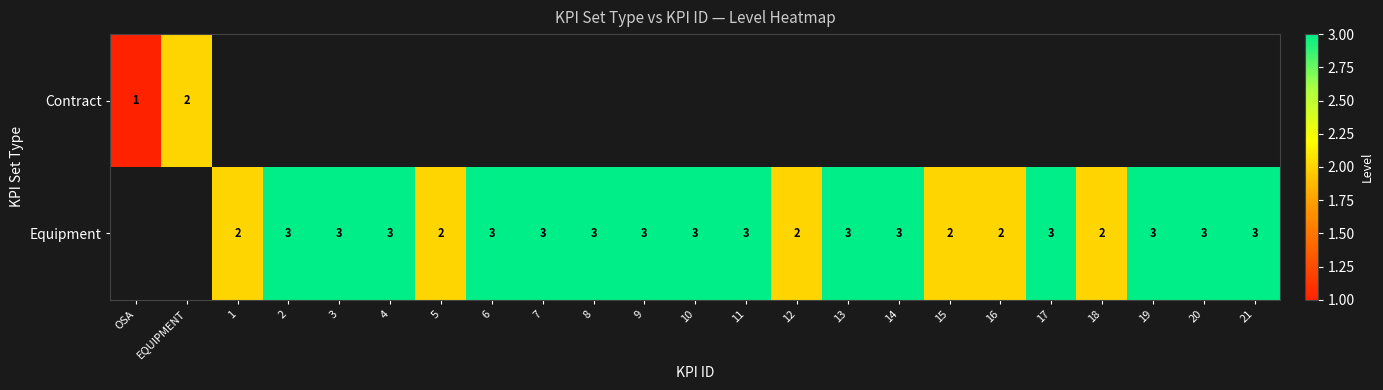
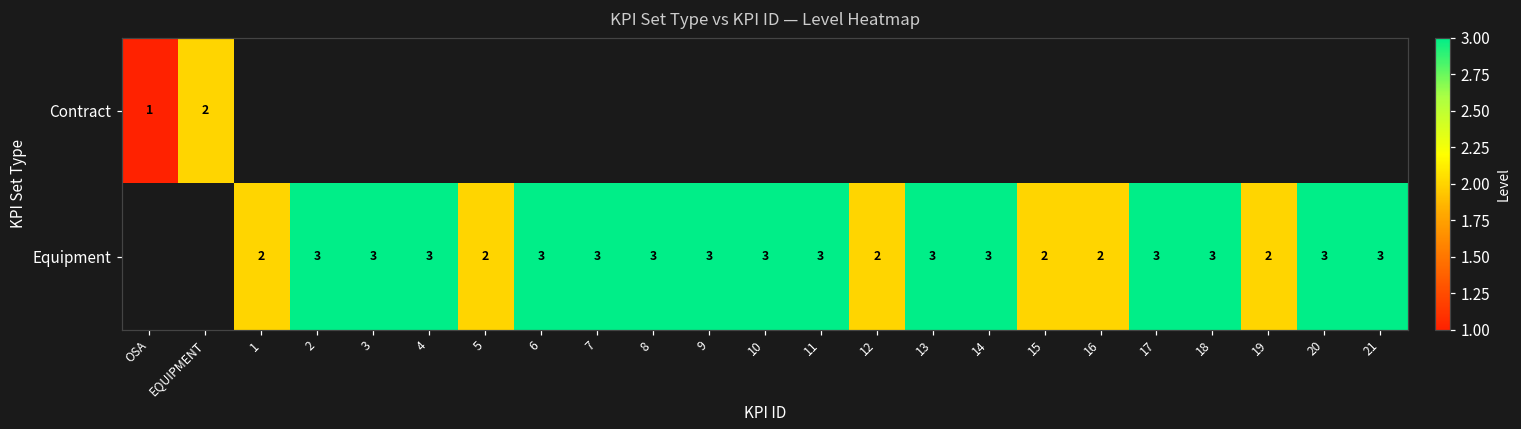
Equipment, 18: 2 -> 3
Equipment, 19: 3 -> 2
